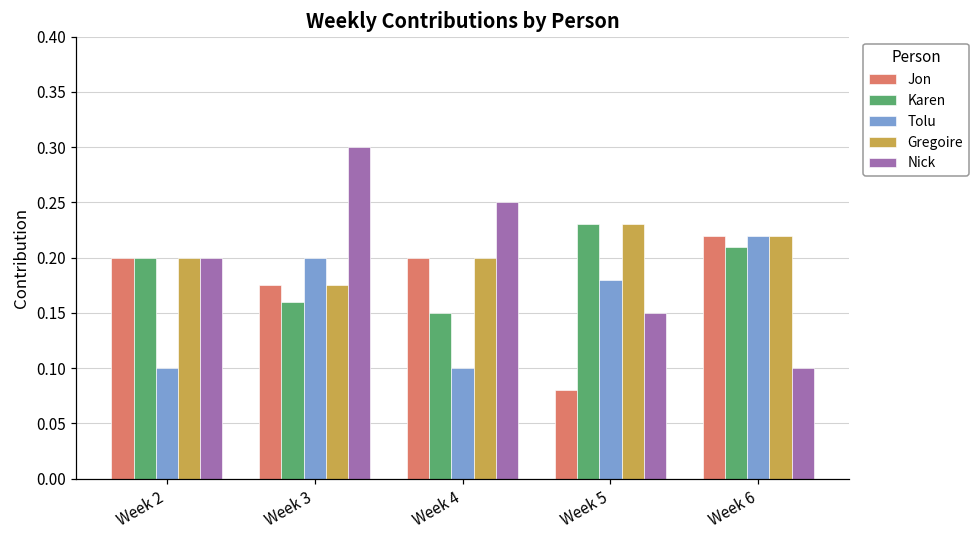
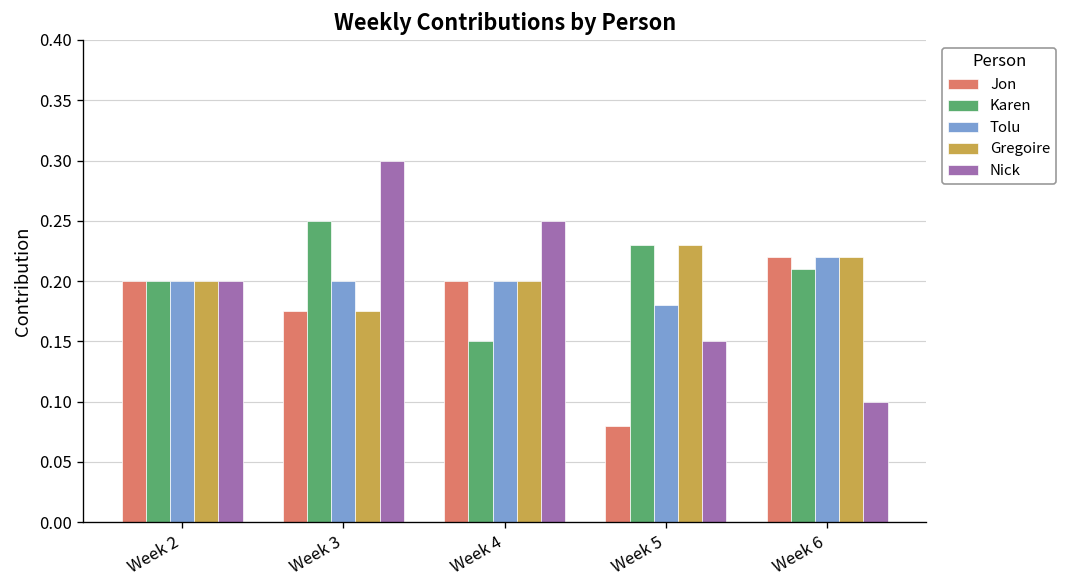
Tolu, Week 2: 0.1 -> 0.2
Karen, Week 3: 0.16 -> 0.25
Tolu, Week 4: 0.1 -> 0.2
